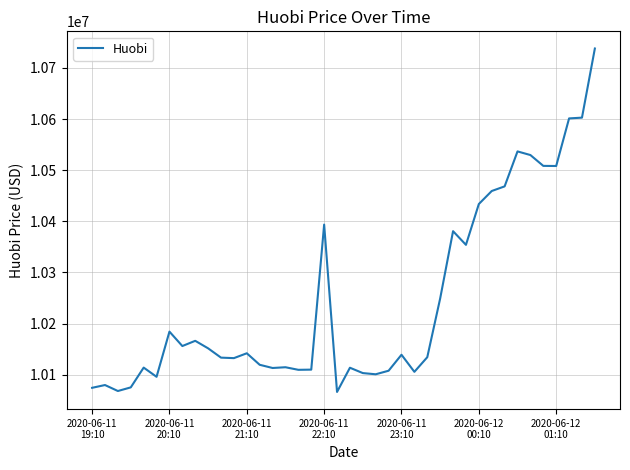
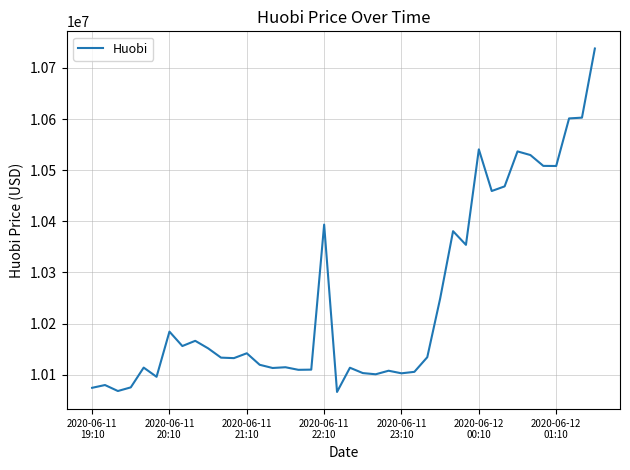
2020-06-11 23:10: 10140000 -> 10100000
2020-06-12 00:10: 10430000 -> 10540000
